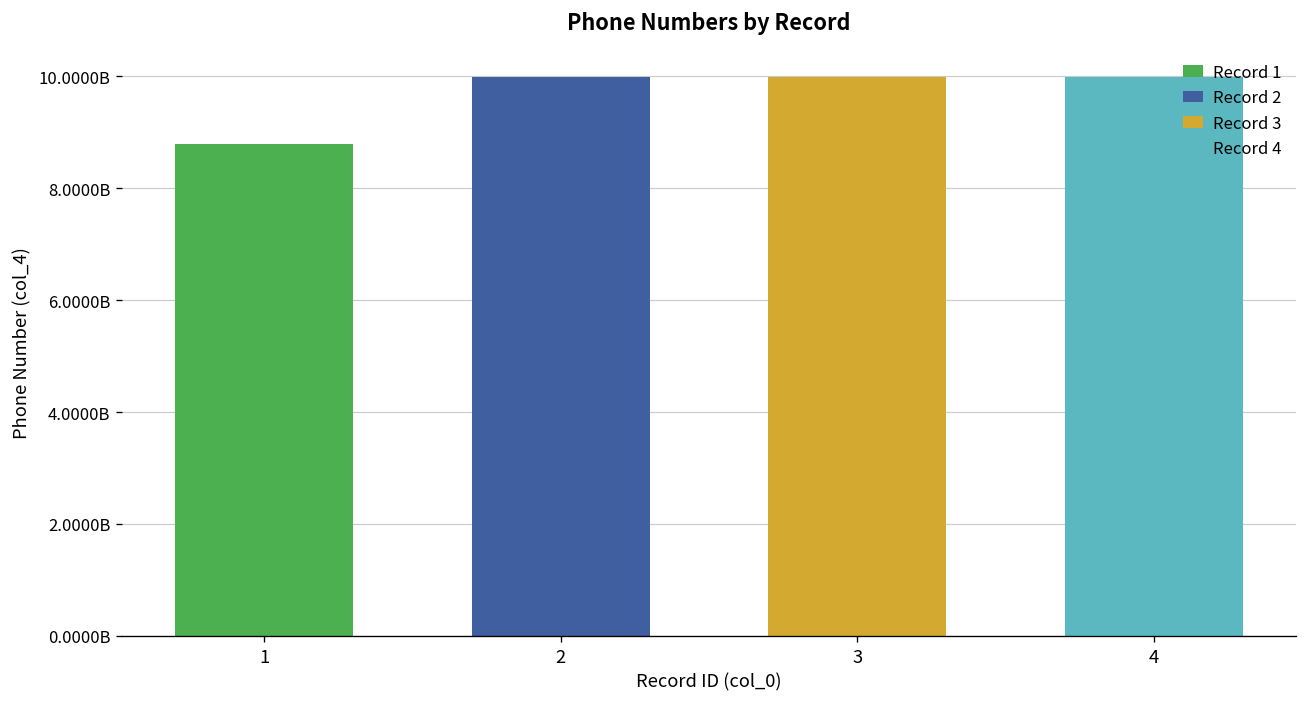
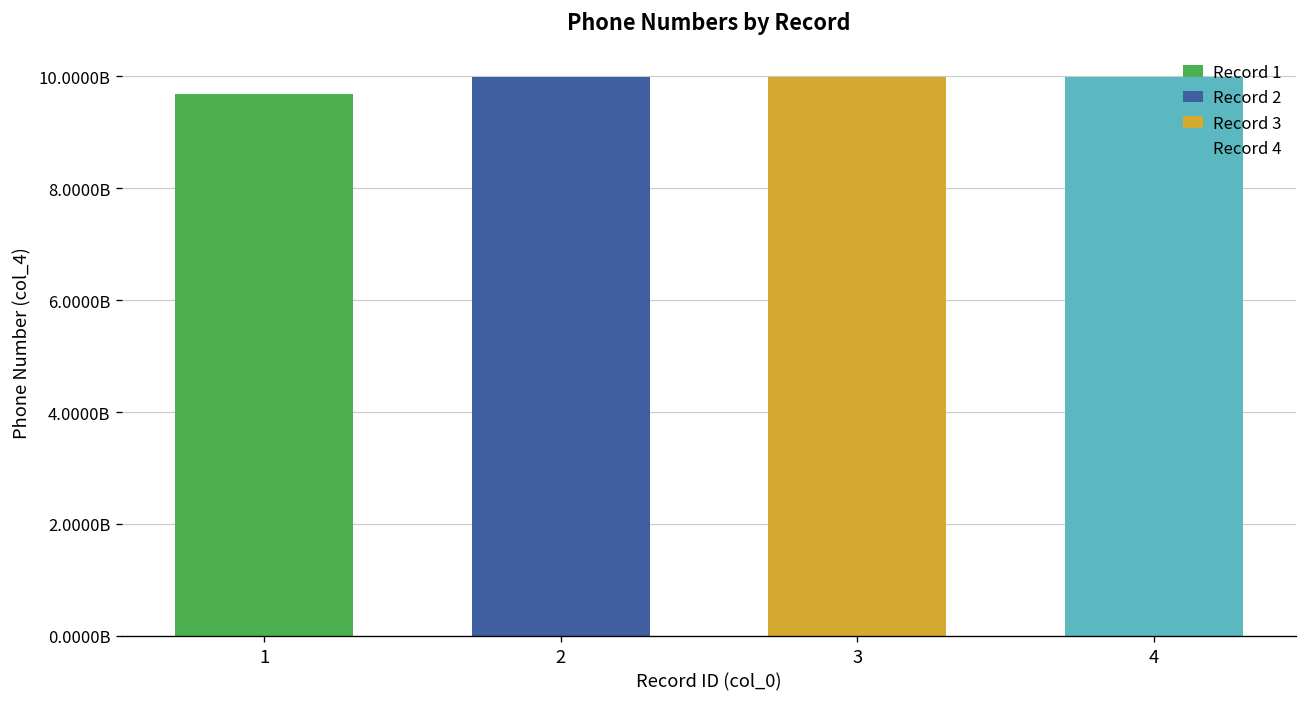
1: 8800000000 -> 9700000000
